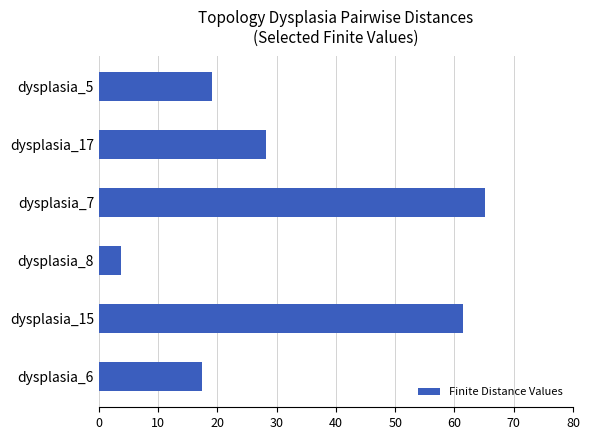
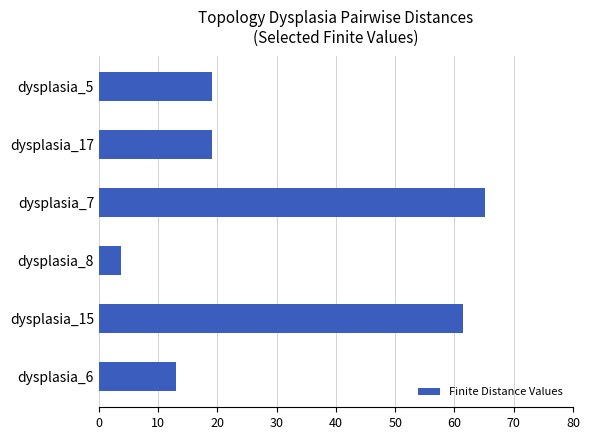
dysplasia_17: 28 -> 19
dysplasia_6: 17 -> 13
